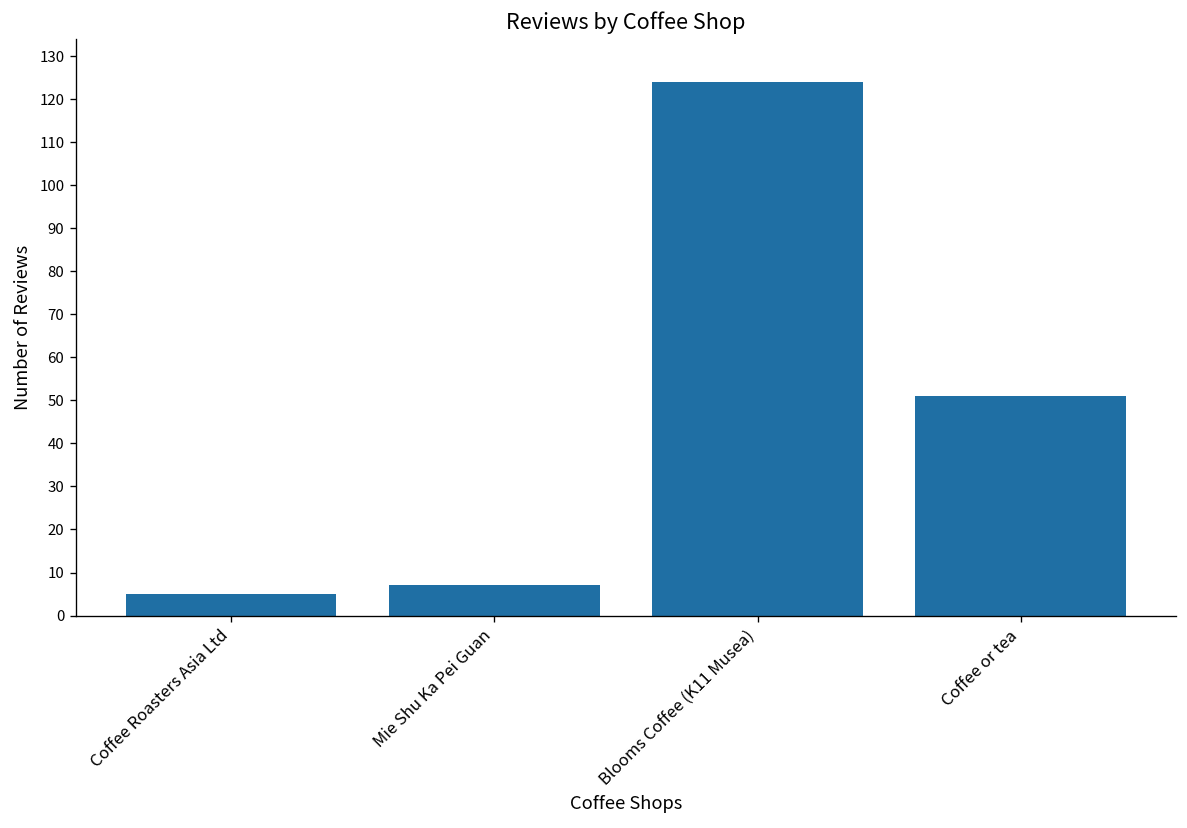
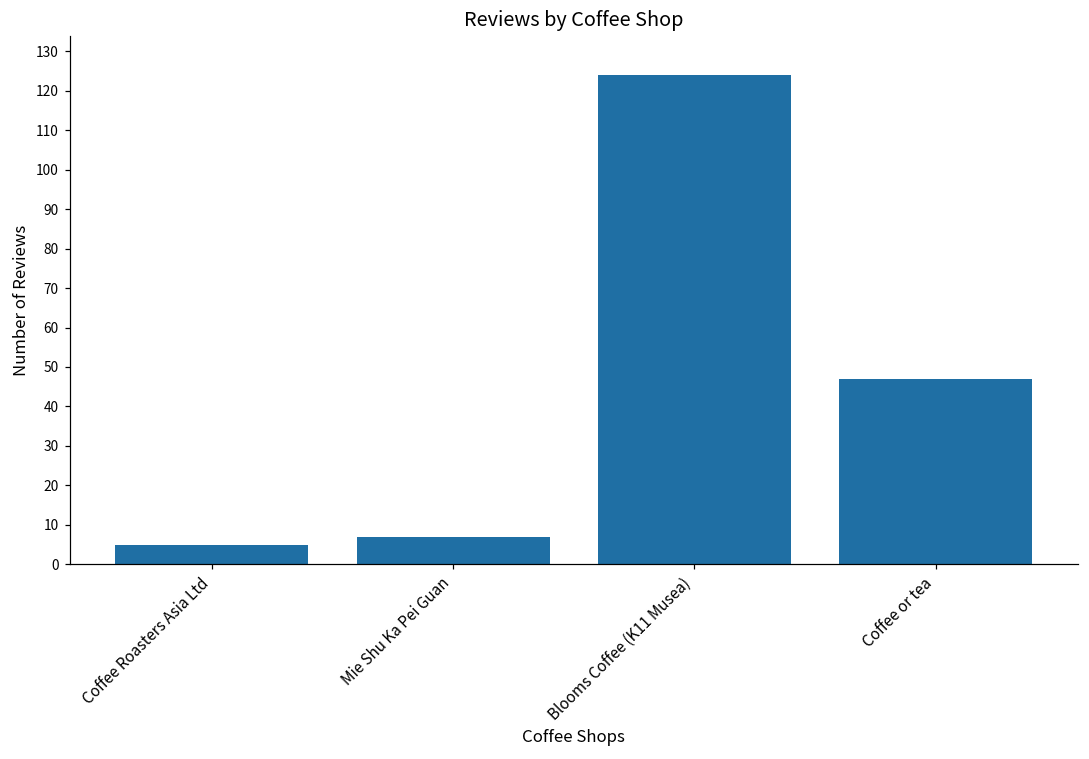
Coffee or tea: 51 -> 47
